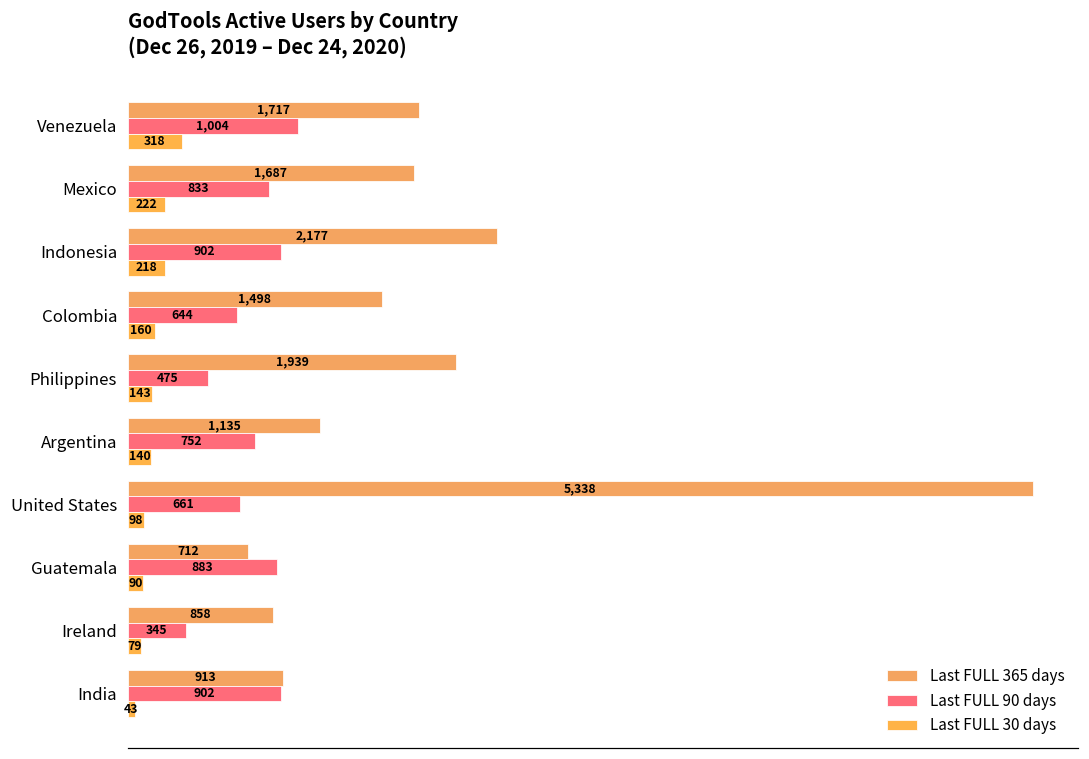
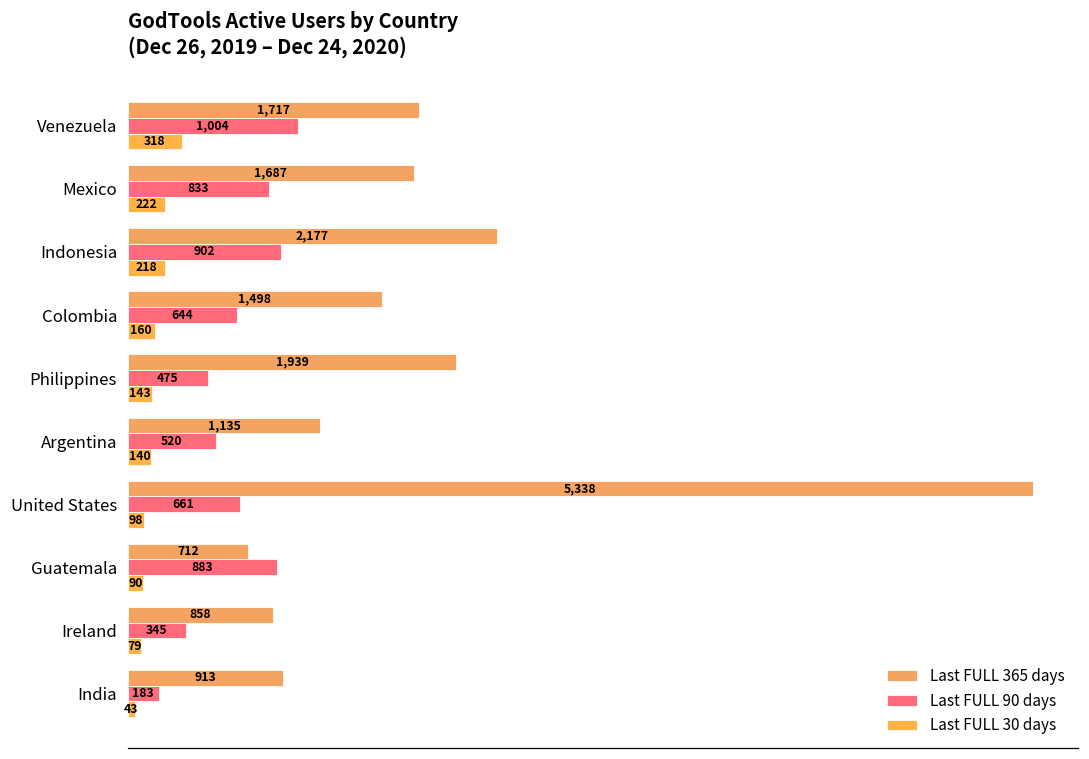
Last FULL 90 days, Argentina: 752 -> 520
Last FULL 90 days, India: 902 -> 183
